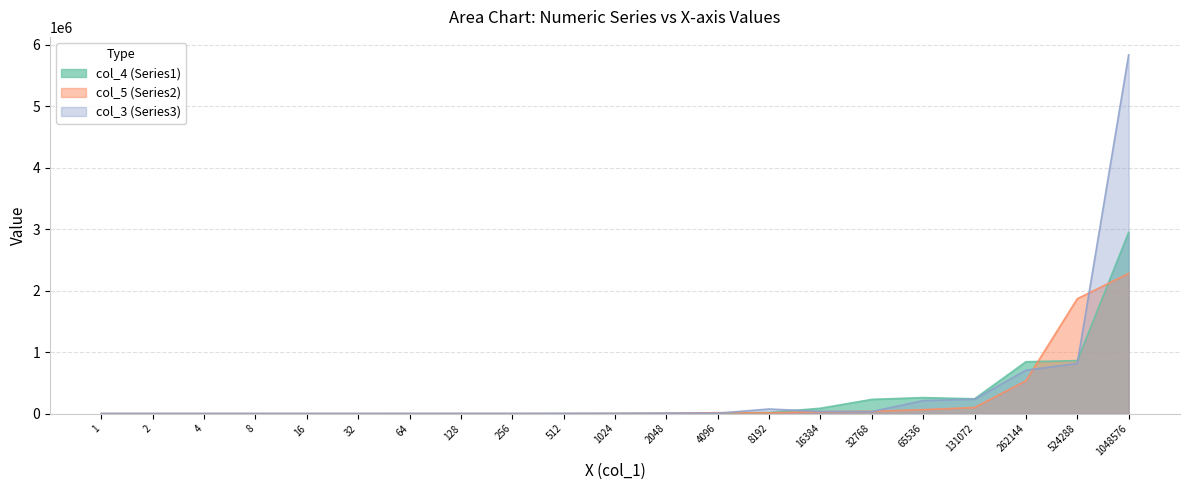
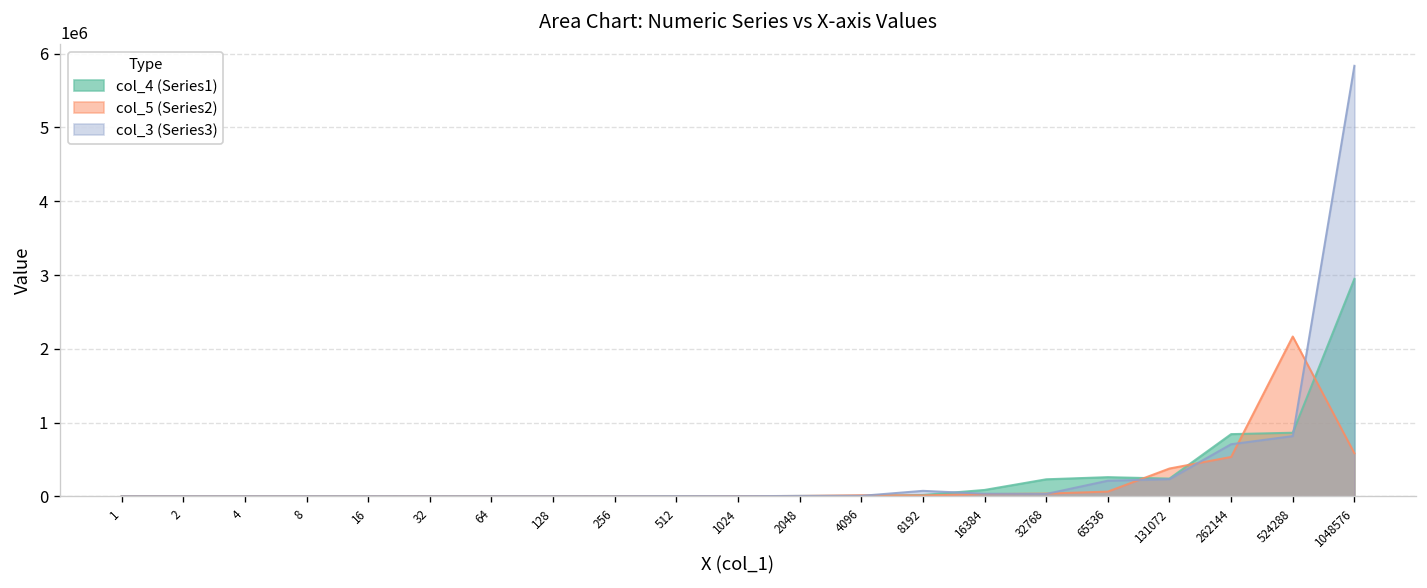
col_5 (Series2), 131072: 100000 -> 400000
col_5 (Series2), 524288: 1900000 -> 2200000
col_5 (Series2), 1048576: 2300000 -> 600000
